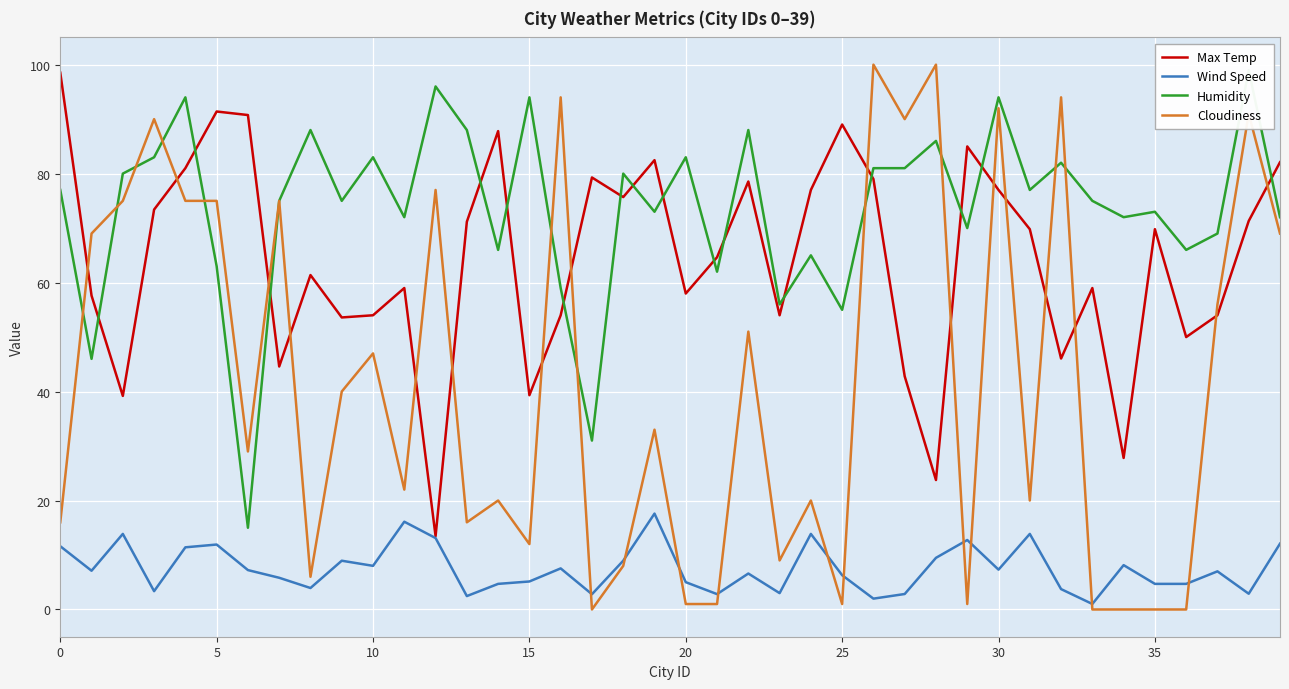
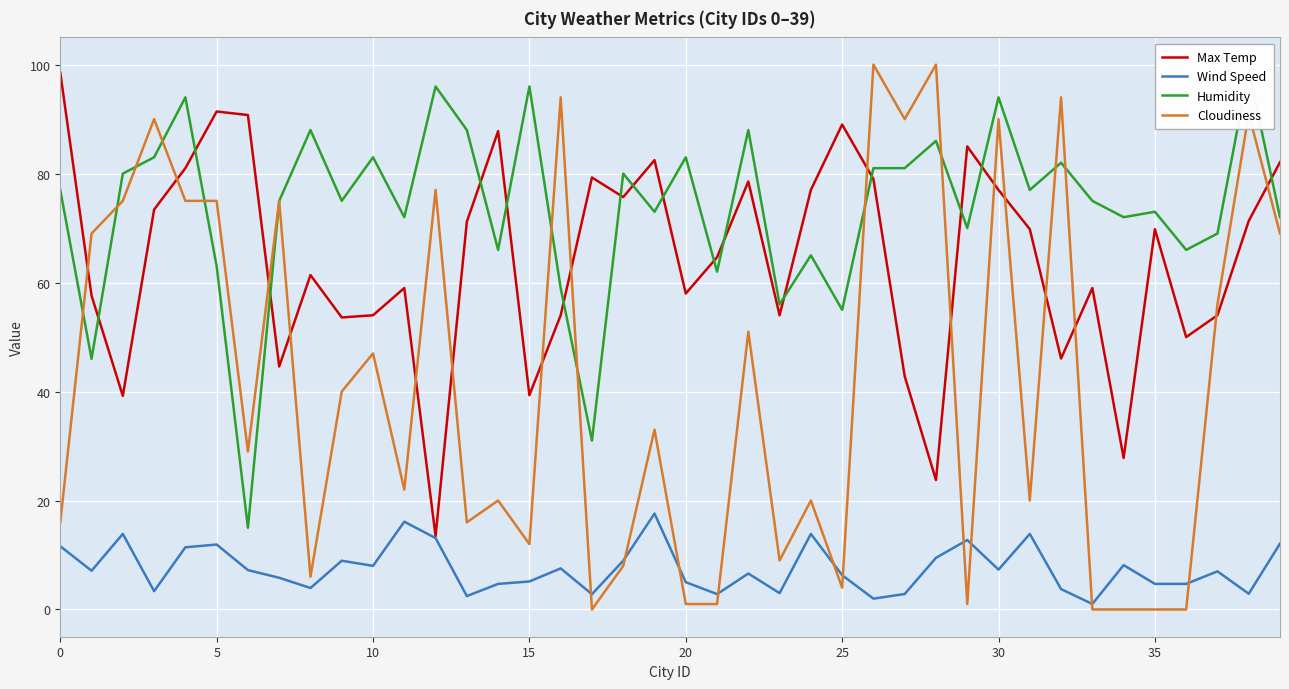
Humidity, 15: 94 -> 96
Cloudiness, 25: 1 -> 4
Cloudiness, 30: 92 -> 90
